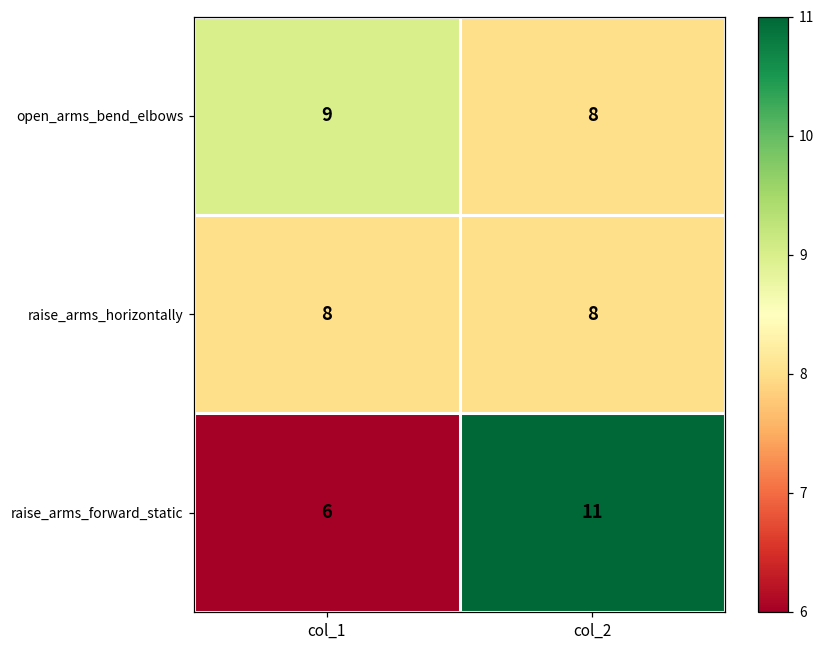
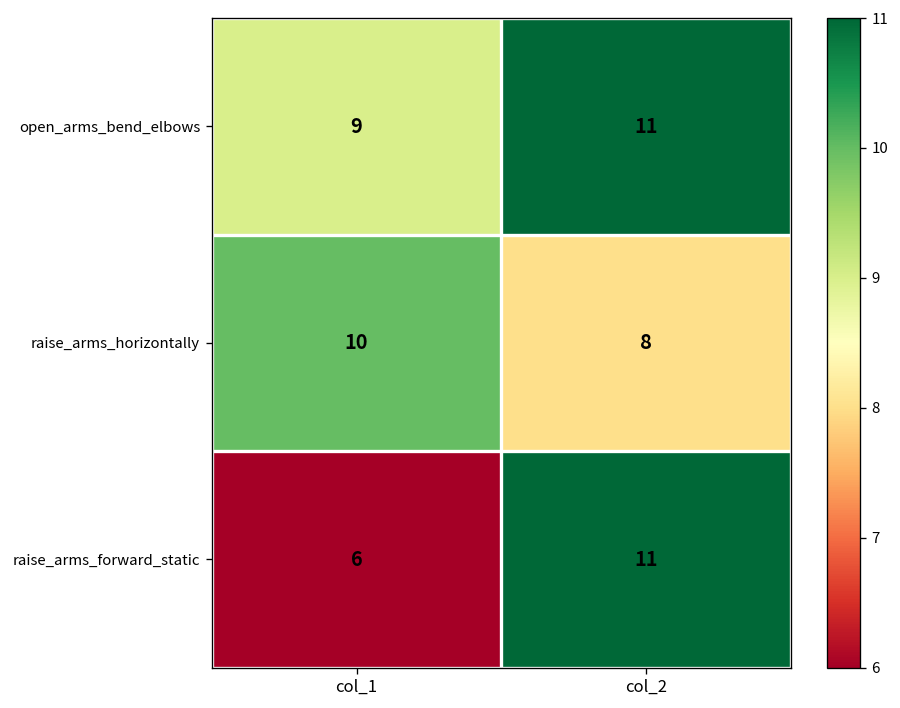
open_arms_bend_elbows, col_2: 8 -> 11
raise_arms_horizontally, col_1: 8 -> 10
